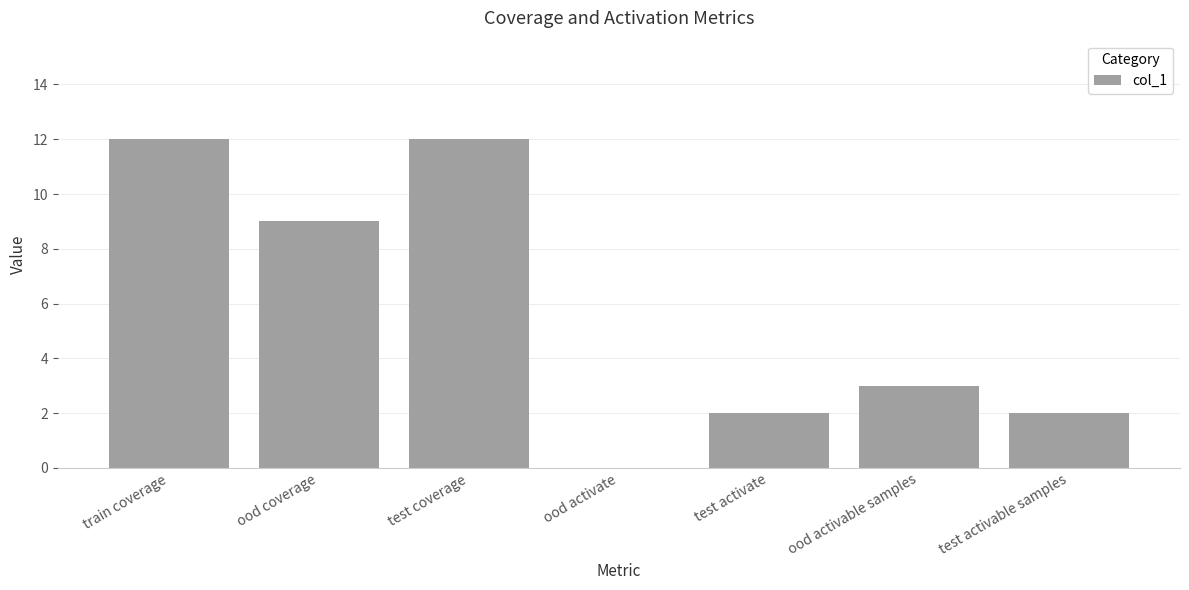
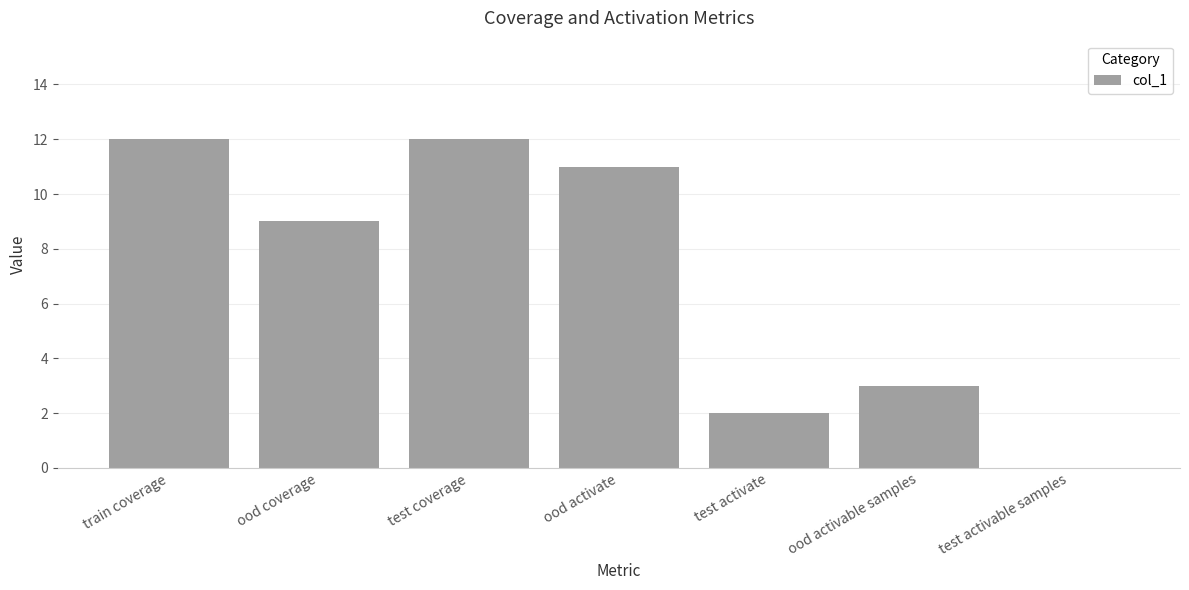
ood activate: 0 -> 11
test activable samples: 2 -> 0
